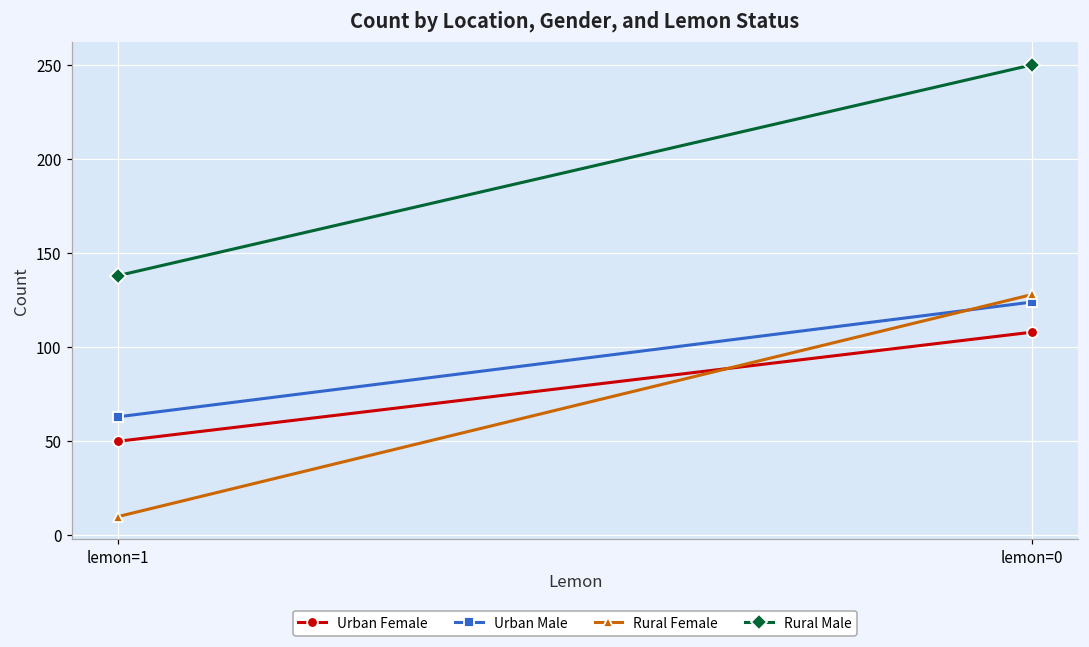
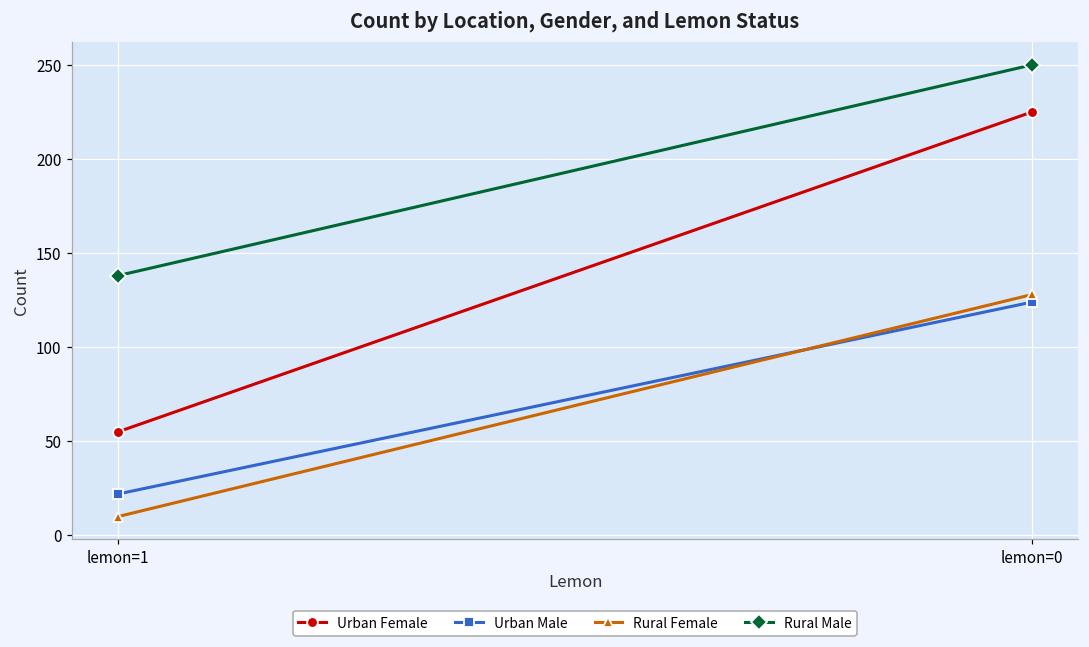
Urban Female, lemon=1: 50 -> 55
Urban Male, lemon=1: 63 -> 22
Urban Female, lemon=0: 108 -> 225
